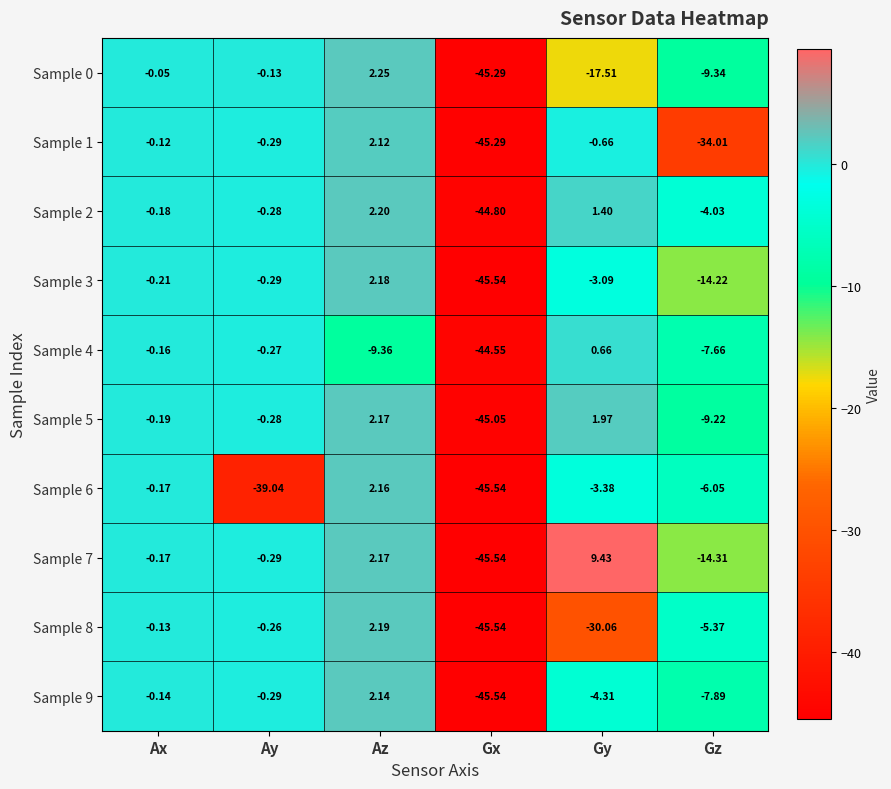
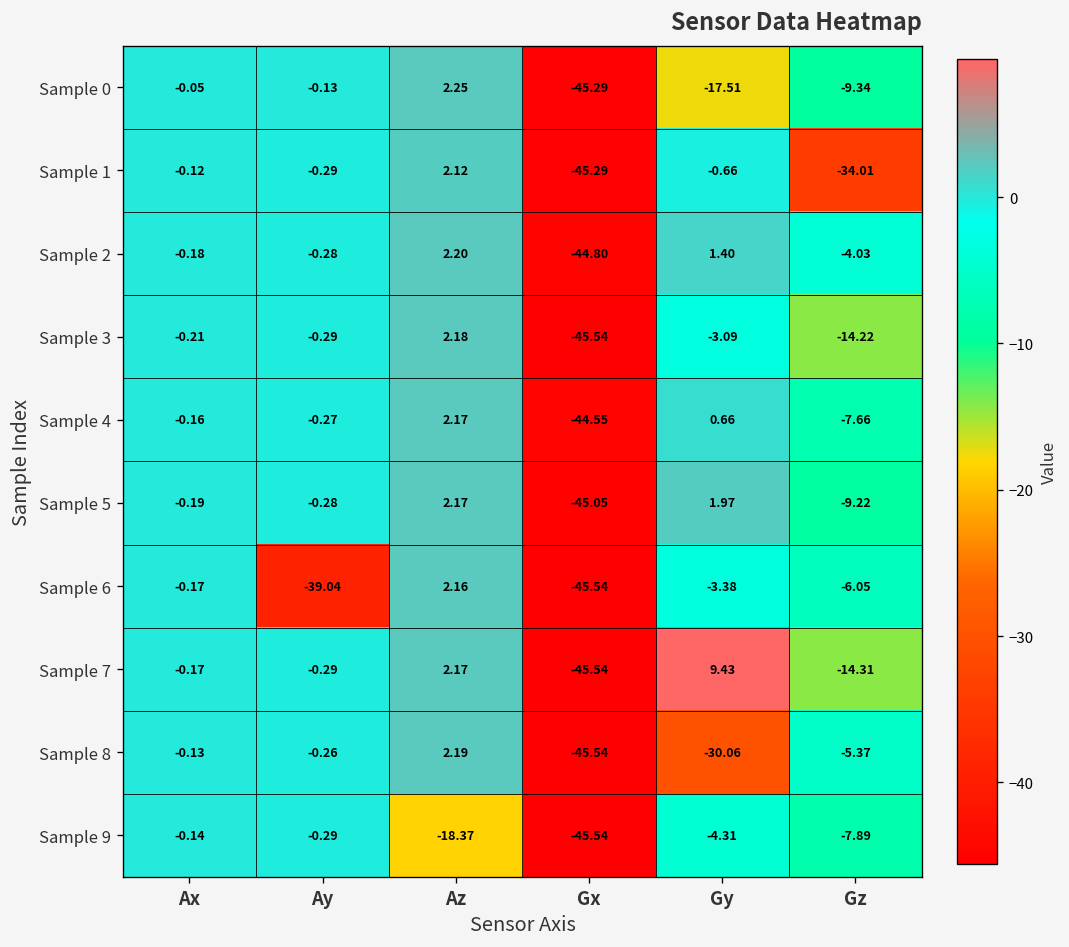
Sample 4, Az: -9.36 -> 2.17
Sample 9, Az: 2.14 -> -18.37
